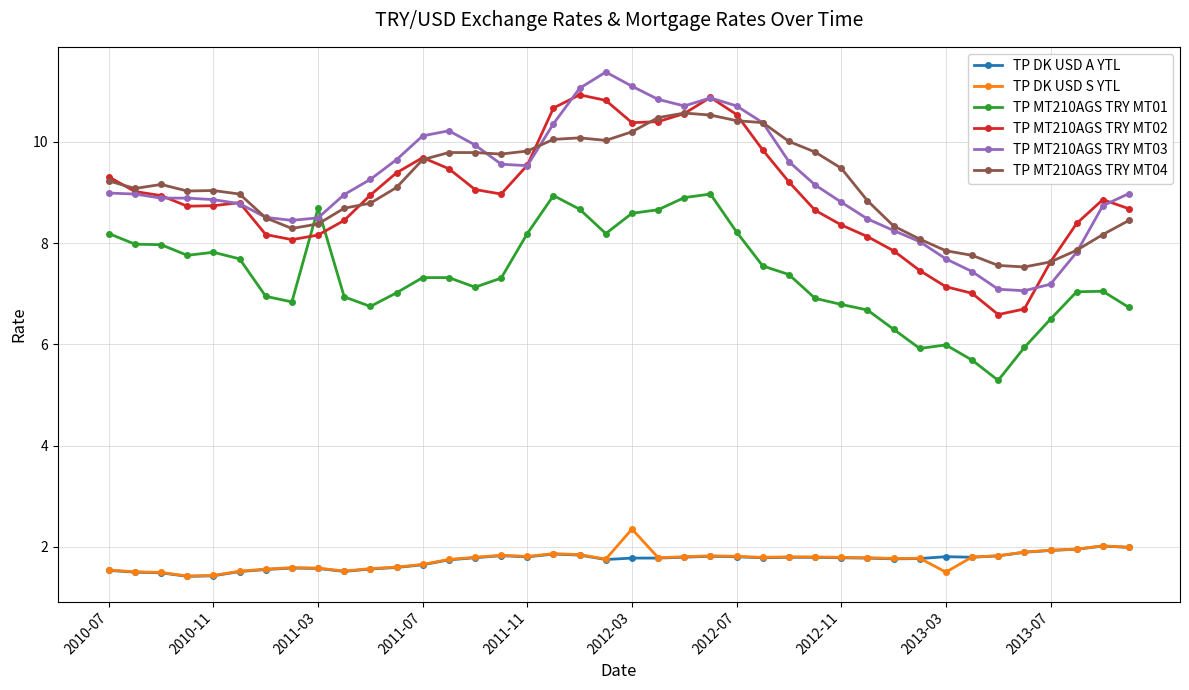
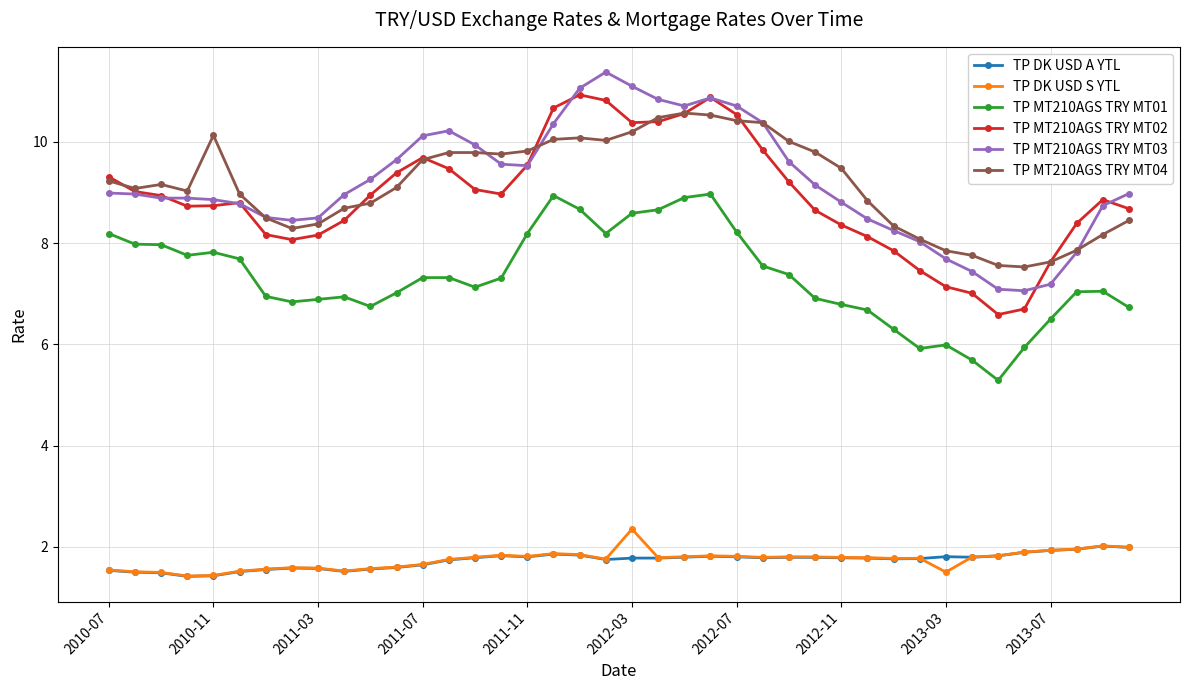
TP MT210AGS TRY MT04, 2010-11: 9.0 -> 10.1
TP MT210AGS TRY MT01, 2011-03: 8.7 -> 6.9
